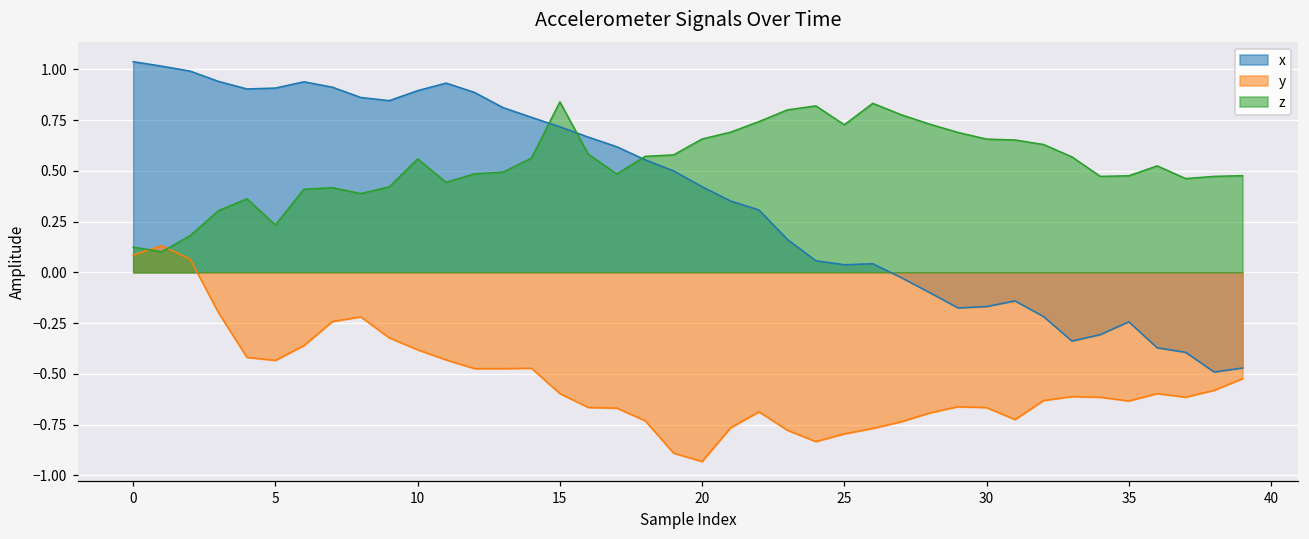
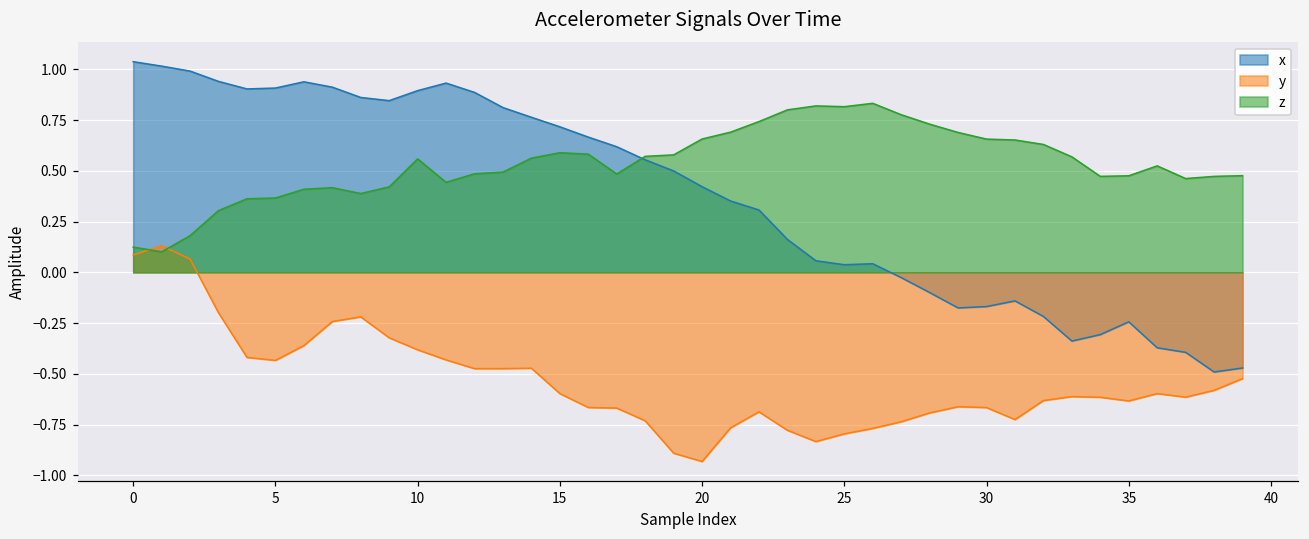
z, 5: 0.23 -> 0.37
z, 15: 0.84 -> 0.59
z, 25: 0.73 -> 0.82
